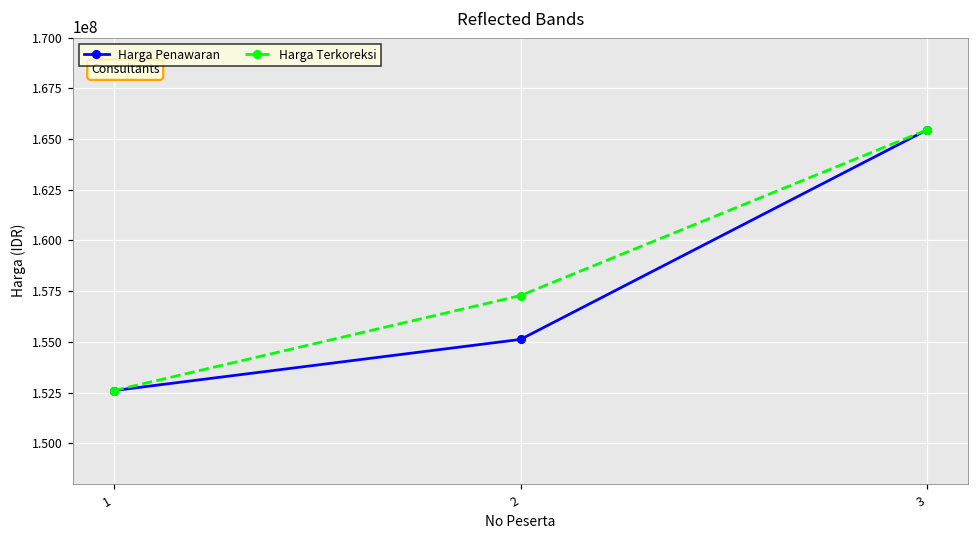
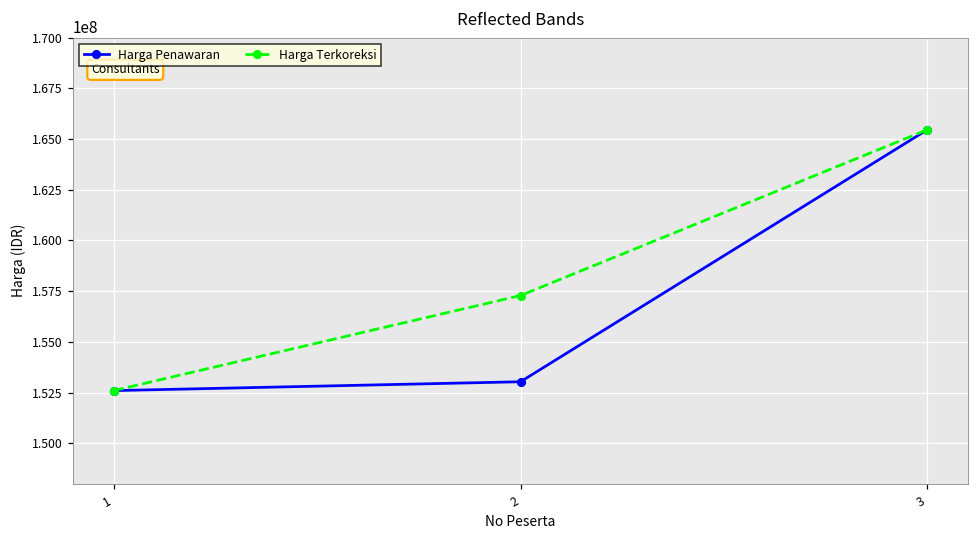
Harga Penawaran, 2: 155100000 -> 153000000
